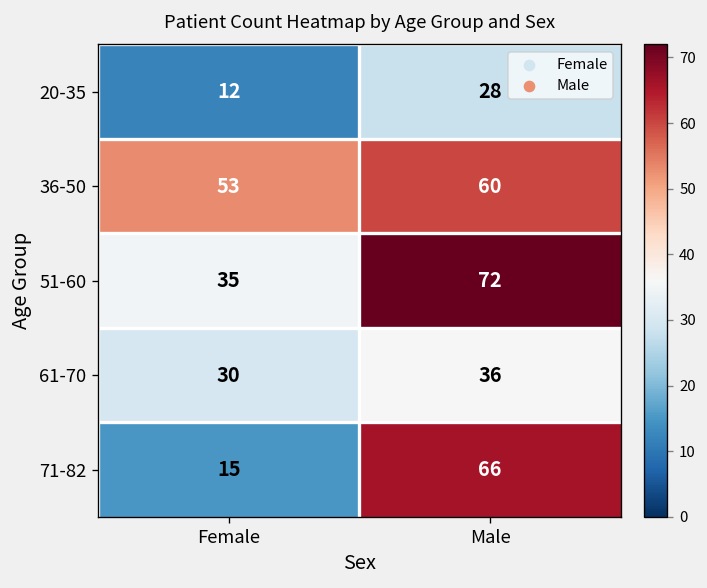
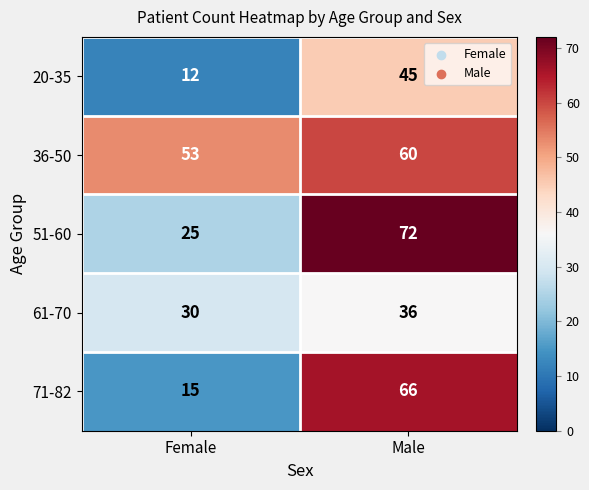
20-35, Male: 28 -> 45
51-60, Female: 35 -> 25
